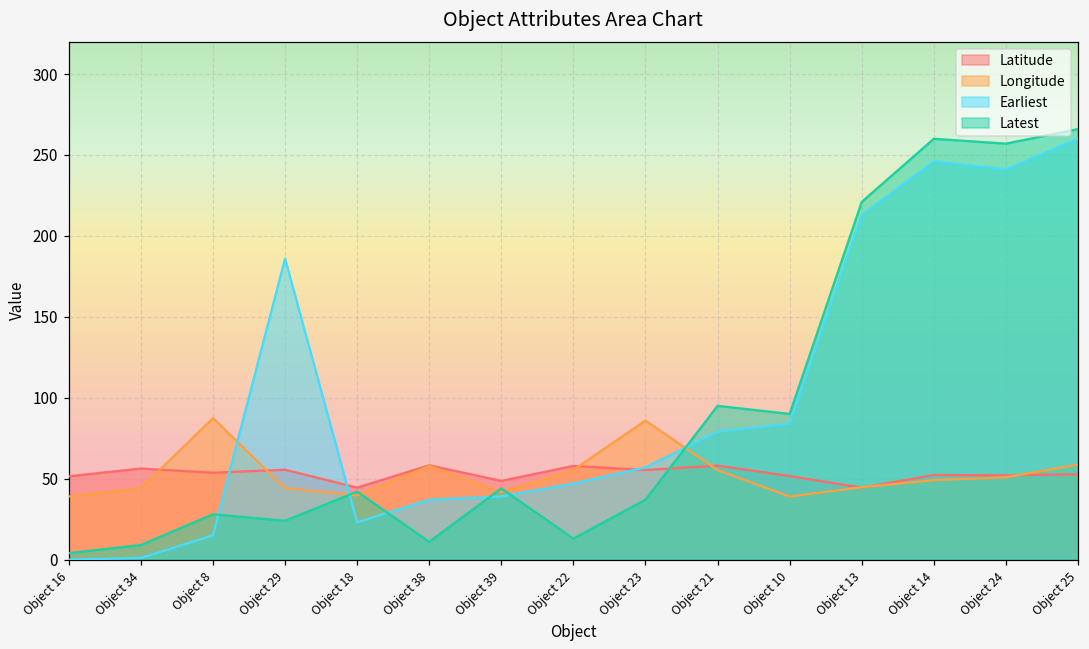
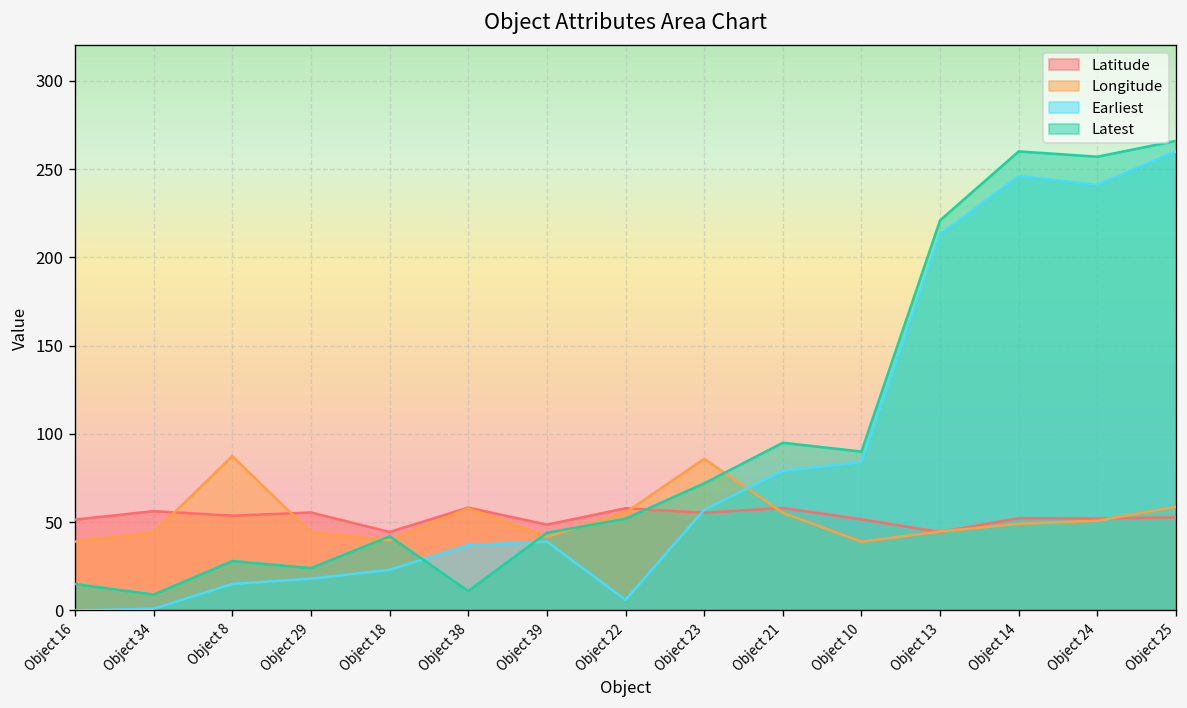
Latest, Object 16: 4 -> 15
Earliest, Object 29: 186 -> 18
Earliest, Object 22: 47 -> 6
Latest, Object 22: 13 -> 52
Latest, Object 23: 37 -> 72
